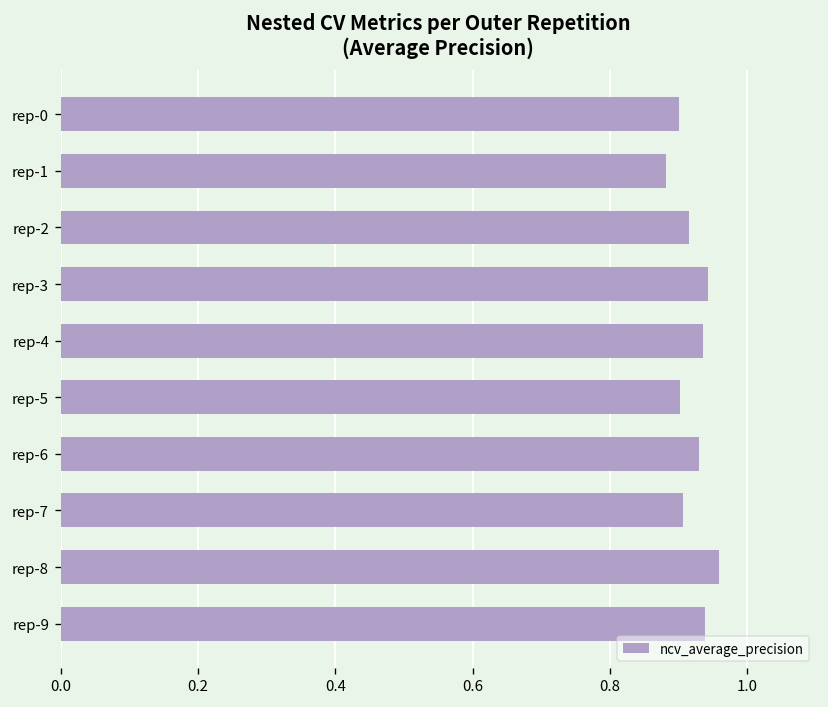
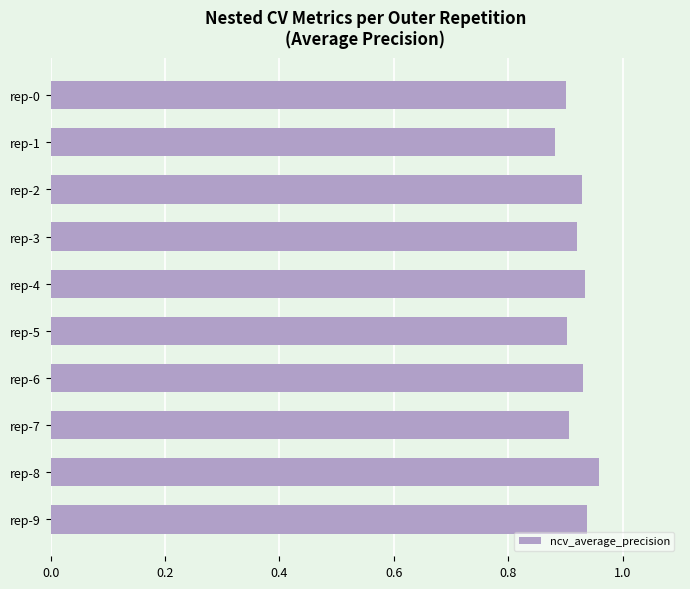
rep-2: 0.92 -> 0.93
rep-3: 0.94 -> 0.92
